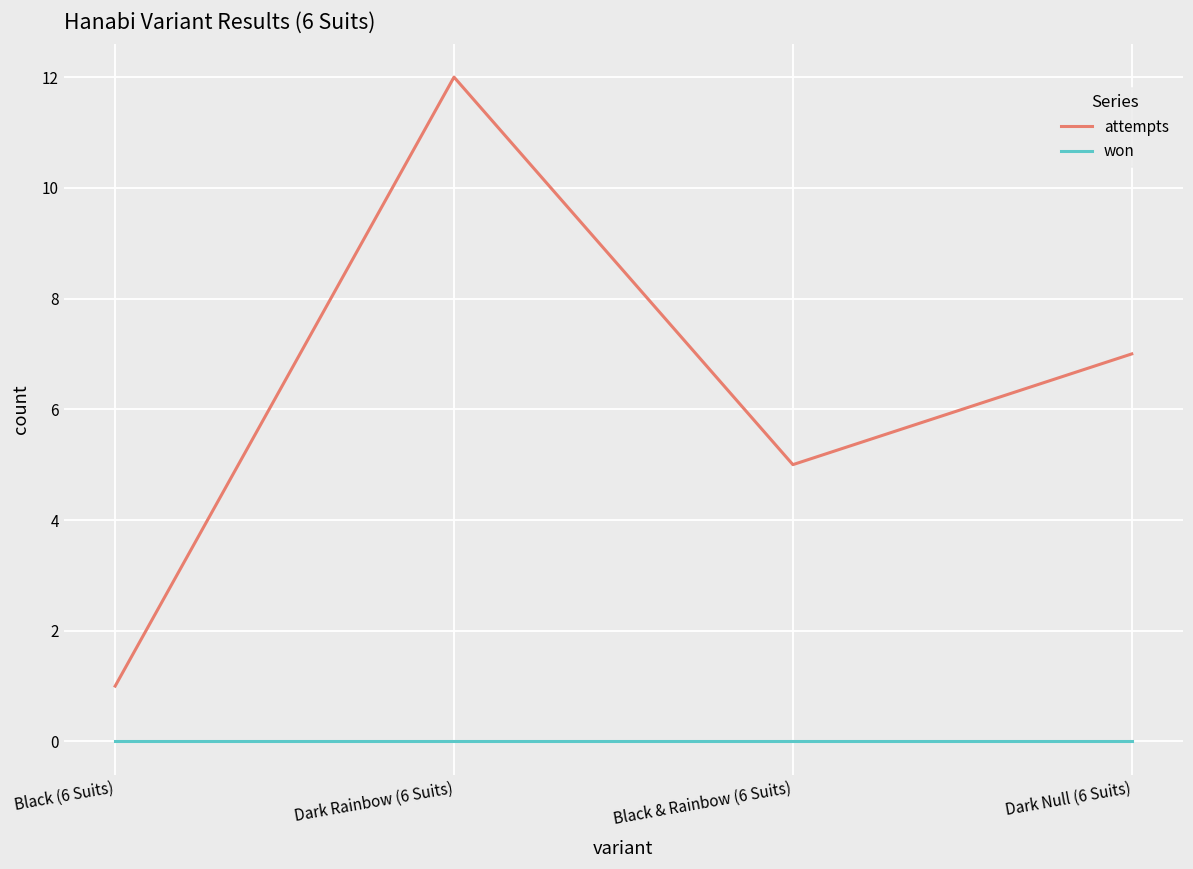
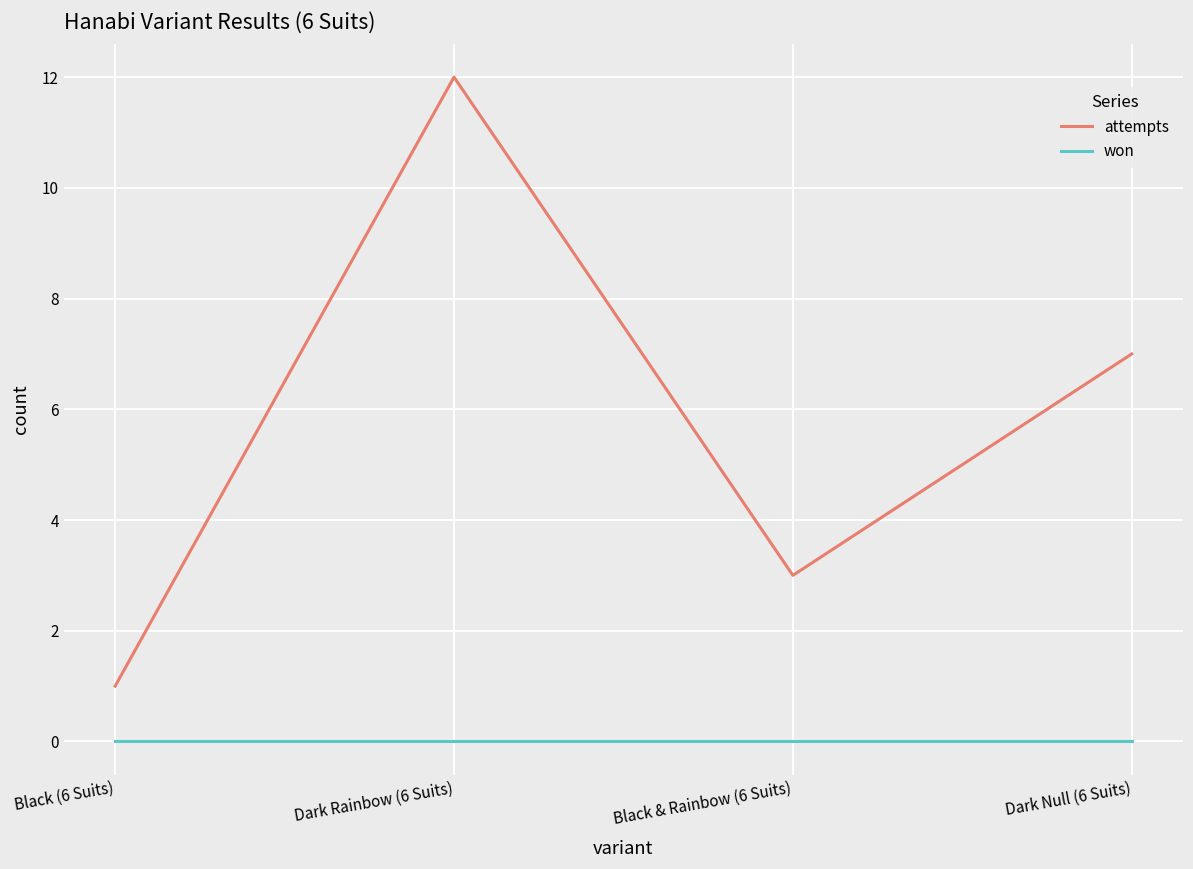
attempts, Black & Rainbow (6 Suits): 5 -> 3
